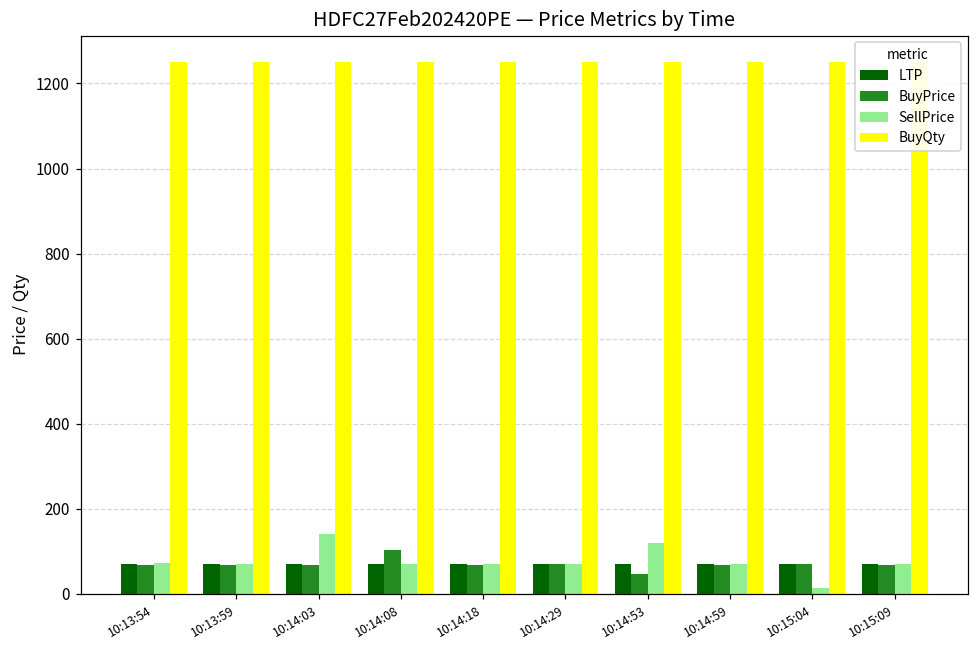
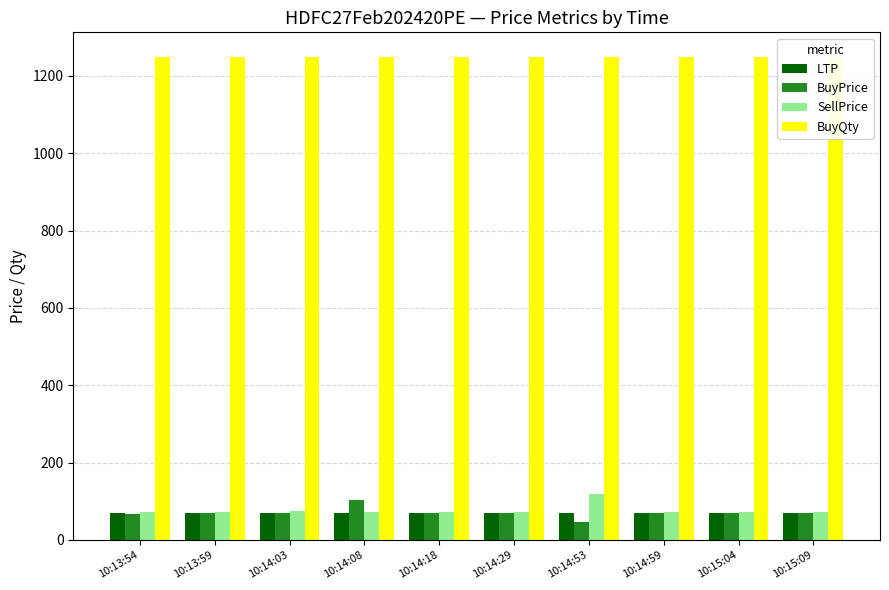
SellPrice, 10:14:03: 140 -> 70
SellPrice, 10:15:04: 10 -> 70
